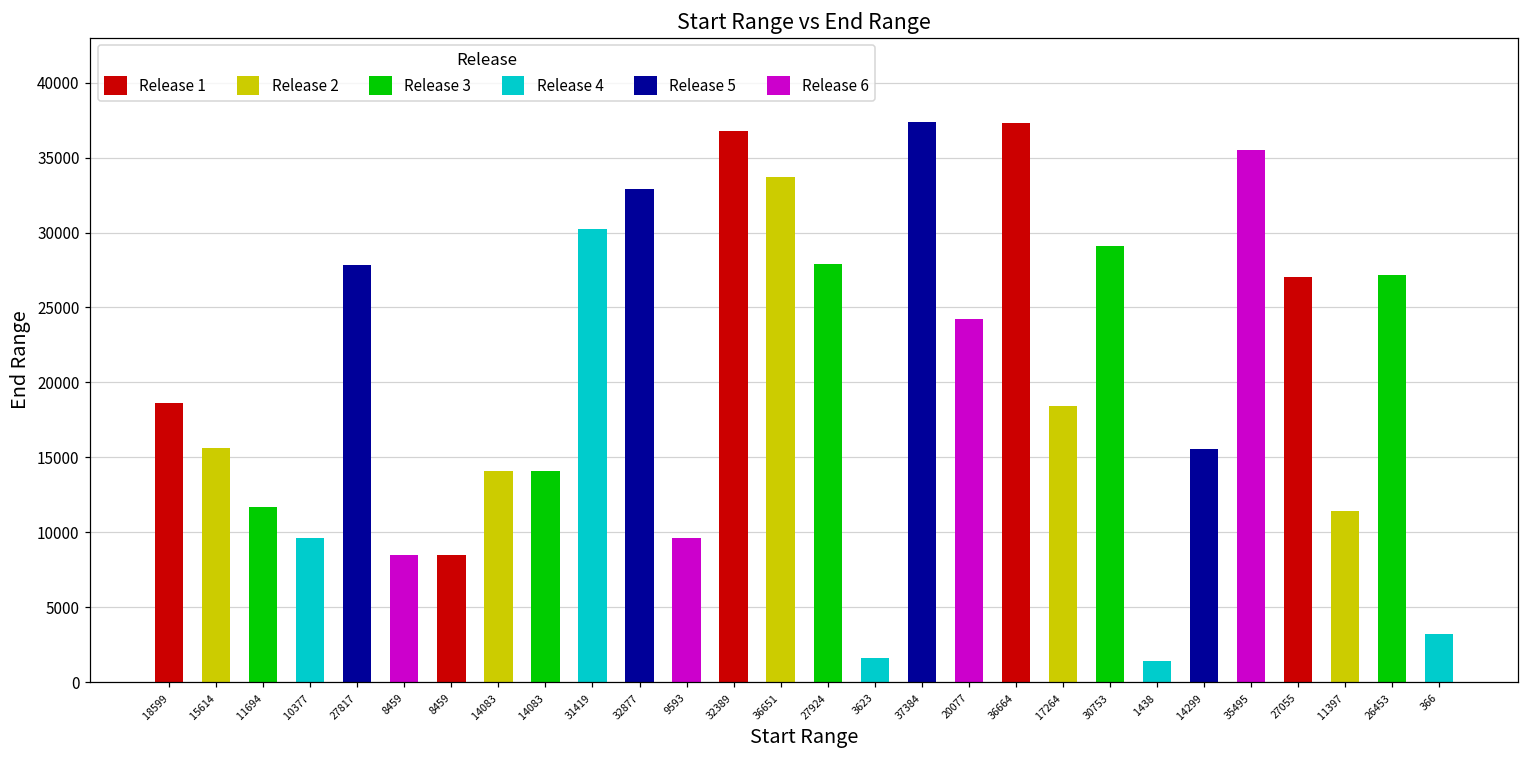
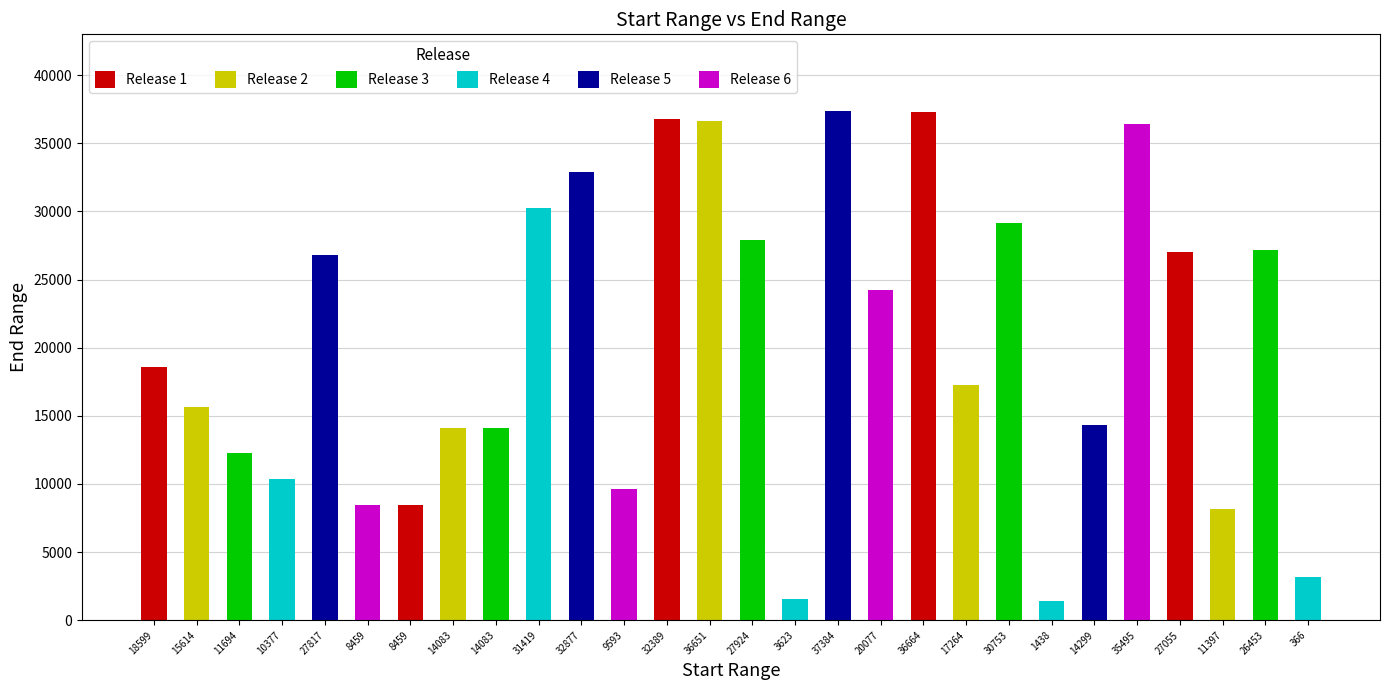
11694: 11700 -> 12300
10377: 9600 -> 10400
27817: 27800 -> 26800
36651: 33700 -> 36700
17264: 18400 -> 17300
14299: 15600 -> 14300
35495: 35500 -> 36400
11397: 11400 -> 8100
